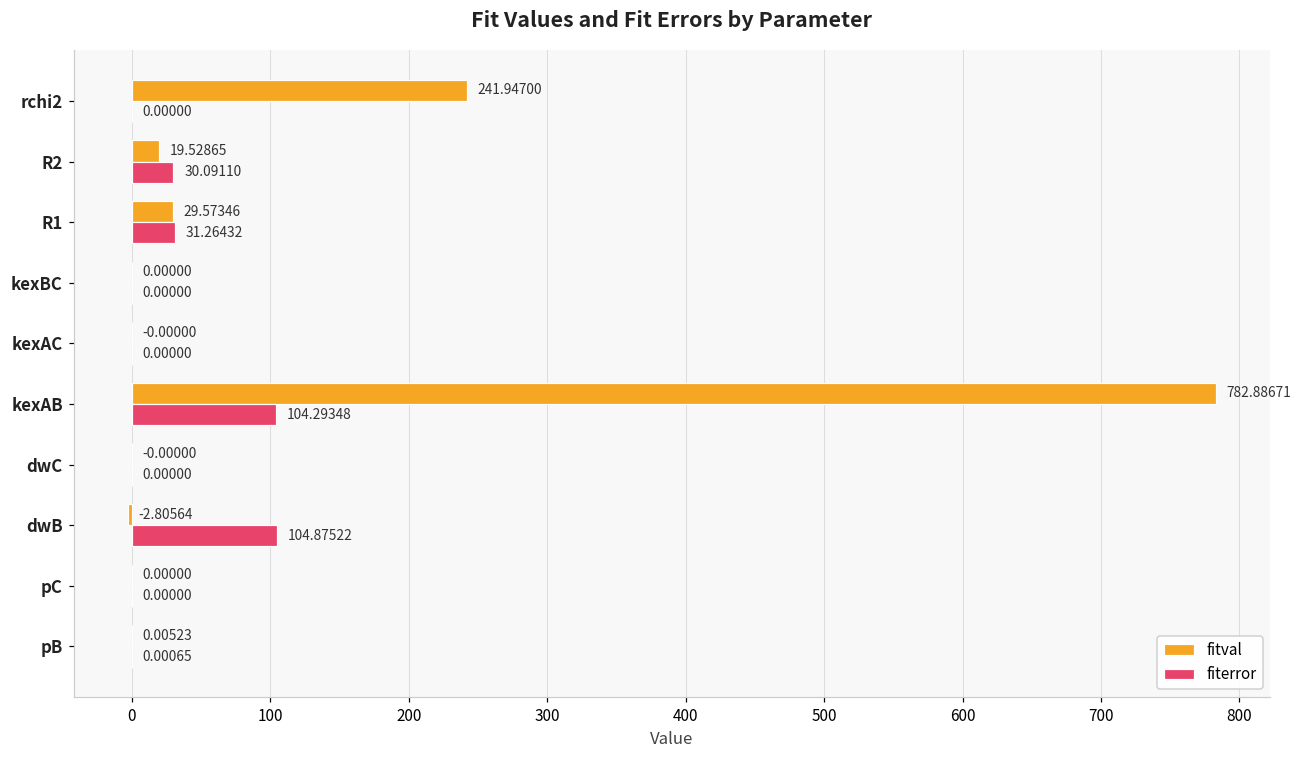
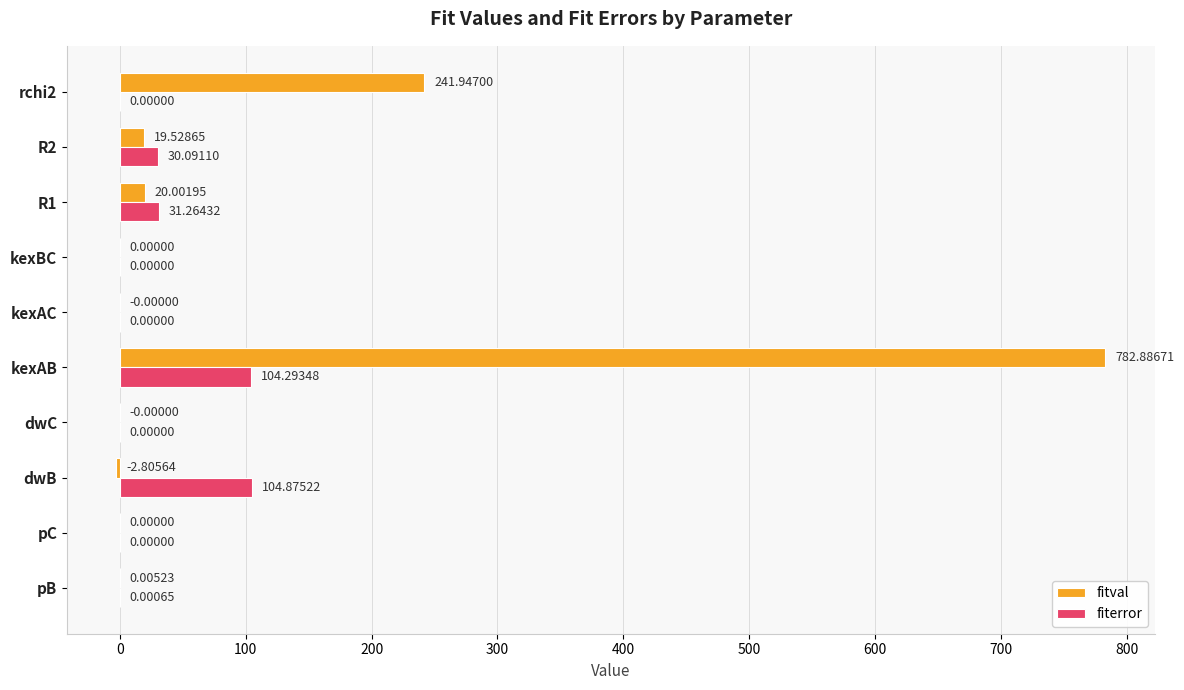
fitval, R1: 29.57346 -> 20.00195
